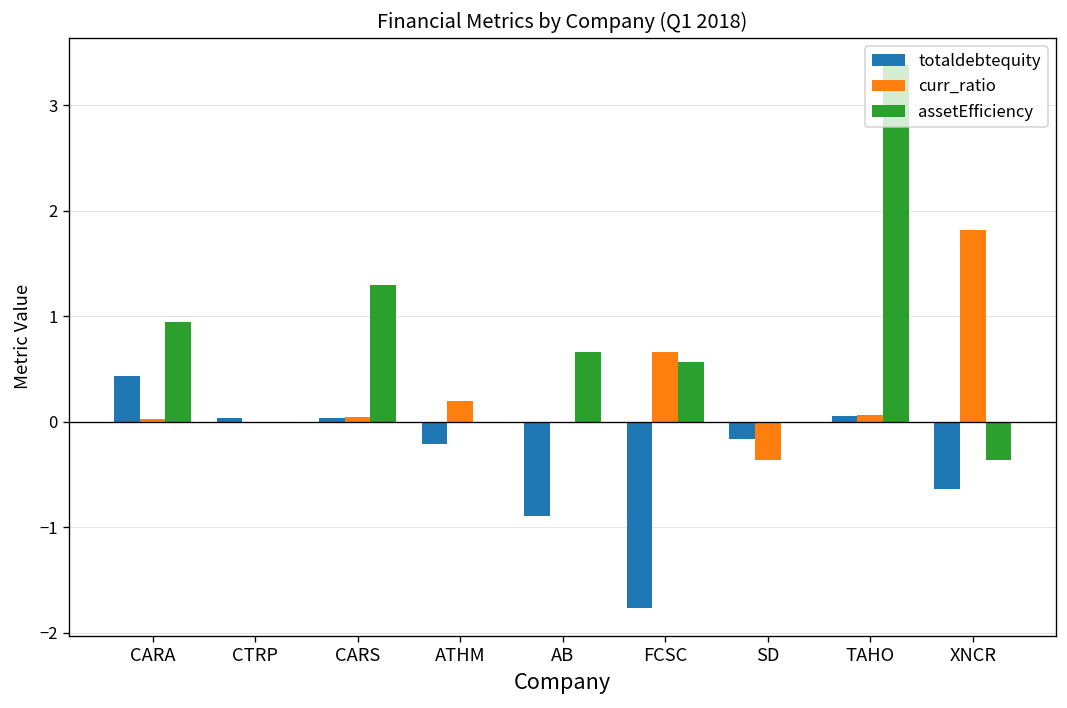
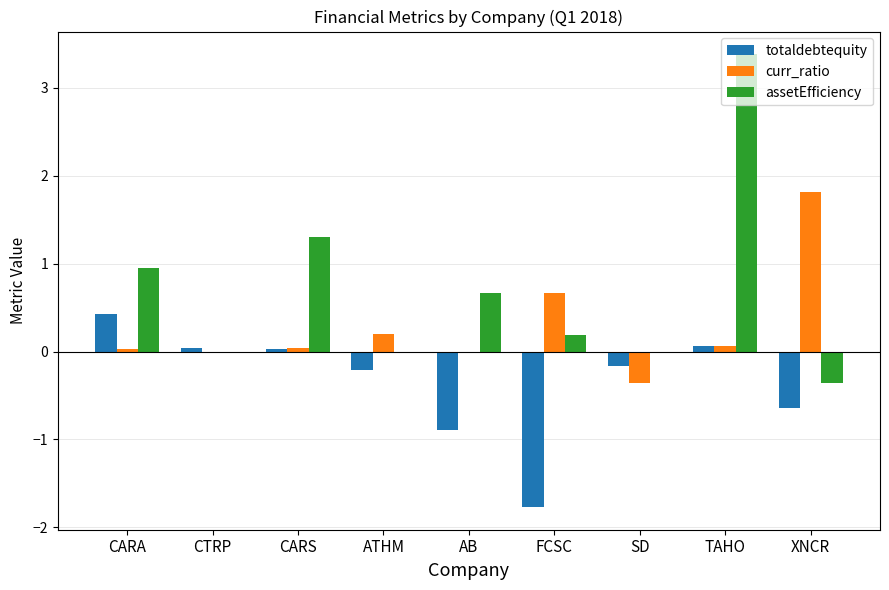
assetEfficiency, FCSC: 0.6 -> 0.2
